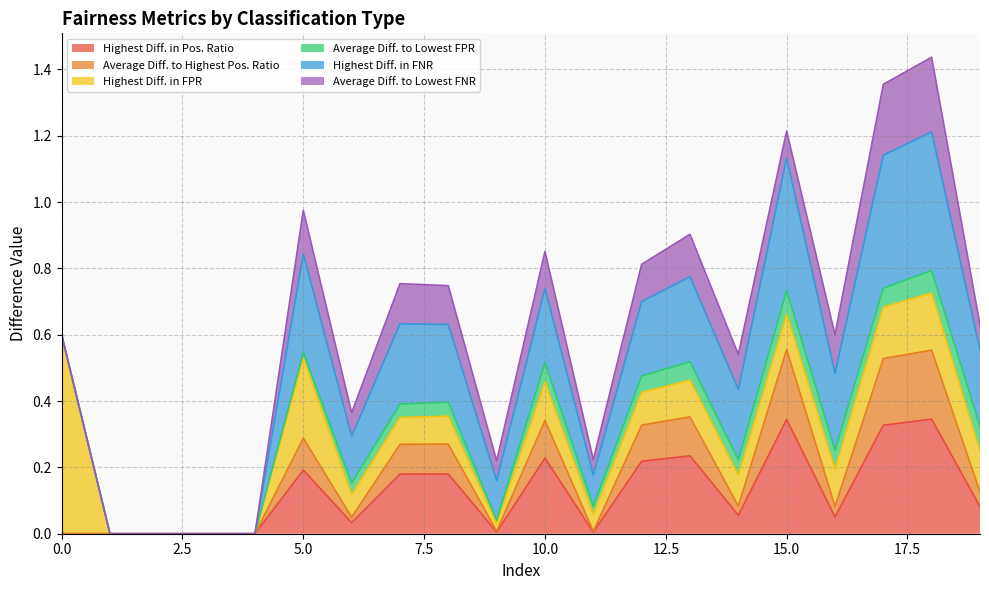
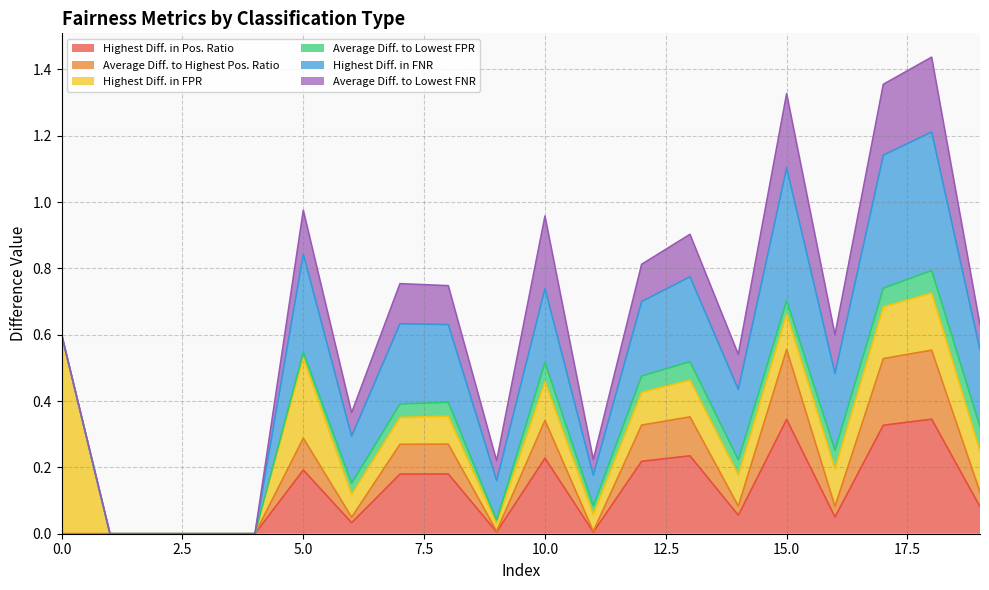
Average Diff. to Lowest FNR, 10.0: 0.11 -> 0.22
Average Diff. to Lowest FPR, 15.0: 0.07 -> 0.04
Average Diff. to Lowest FNR, 15.0: 0.08 -> 0.22
